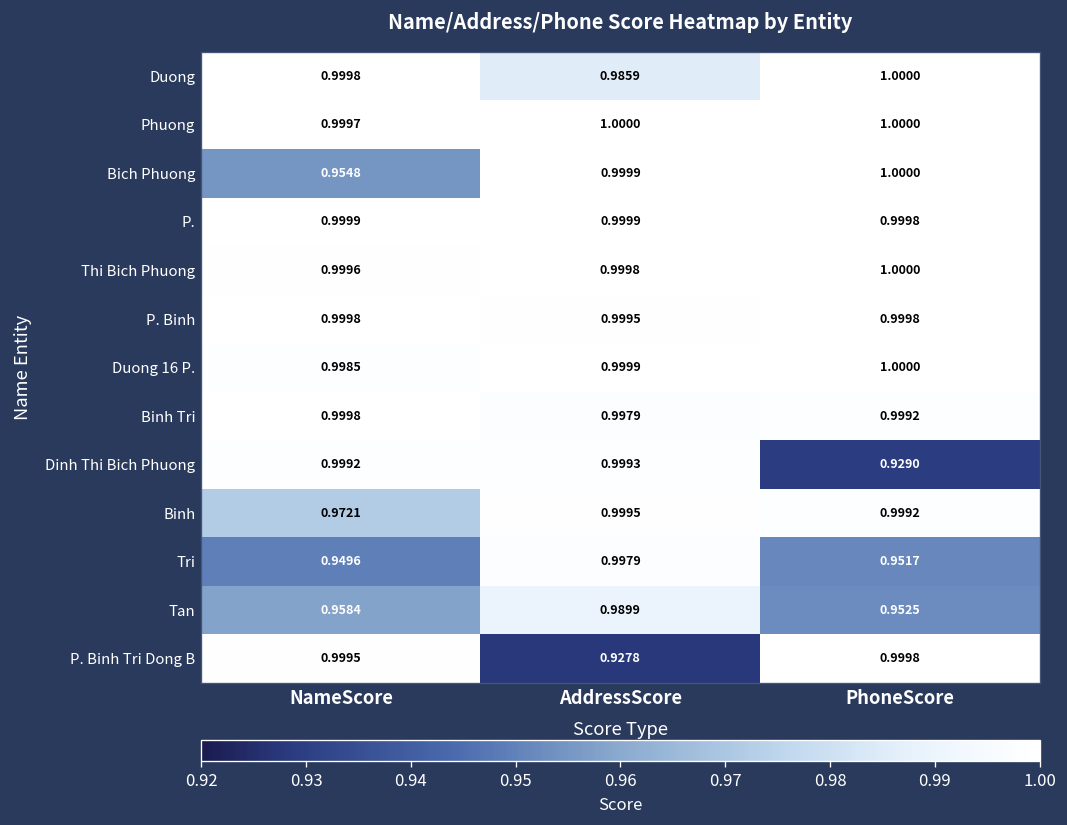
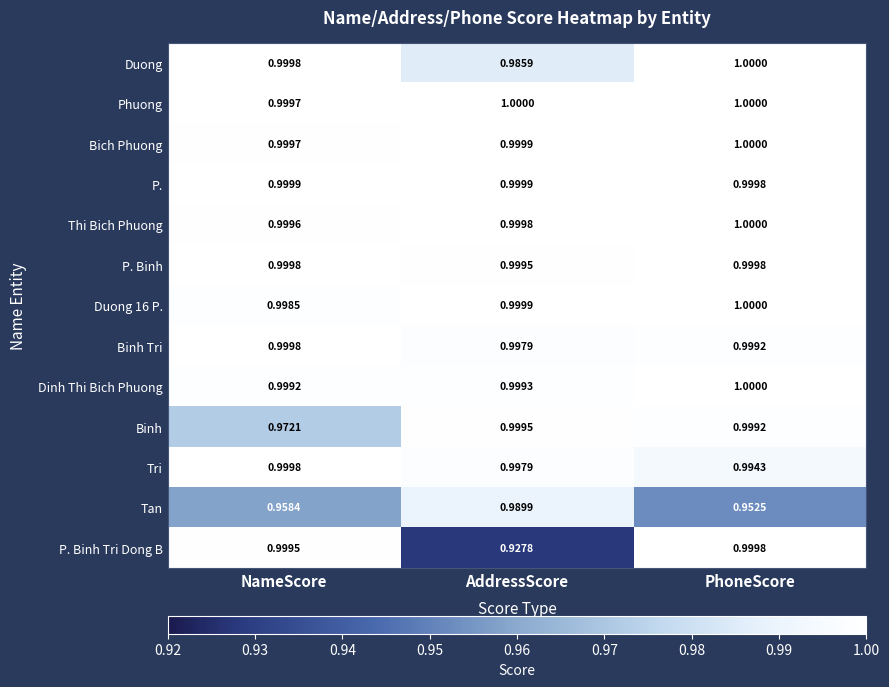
Bich Phuong, NameScore: 0.9548 -> 0.9997
Dinh Thi Bich Phuong, PhoneScore: 0.9290 -> 1.0000
Tri, NameScore: 0.9496 -> 0.9998
Tri, PhoneScore: 0.9517 -> 0.9943
